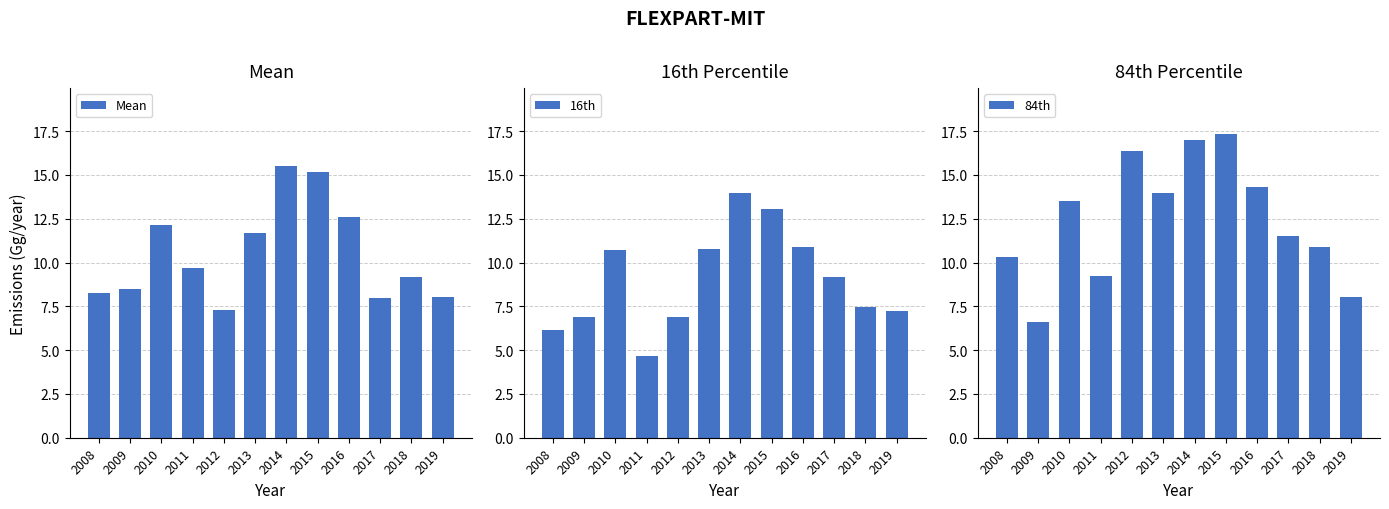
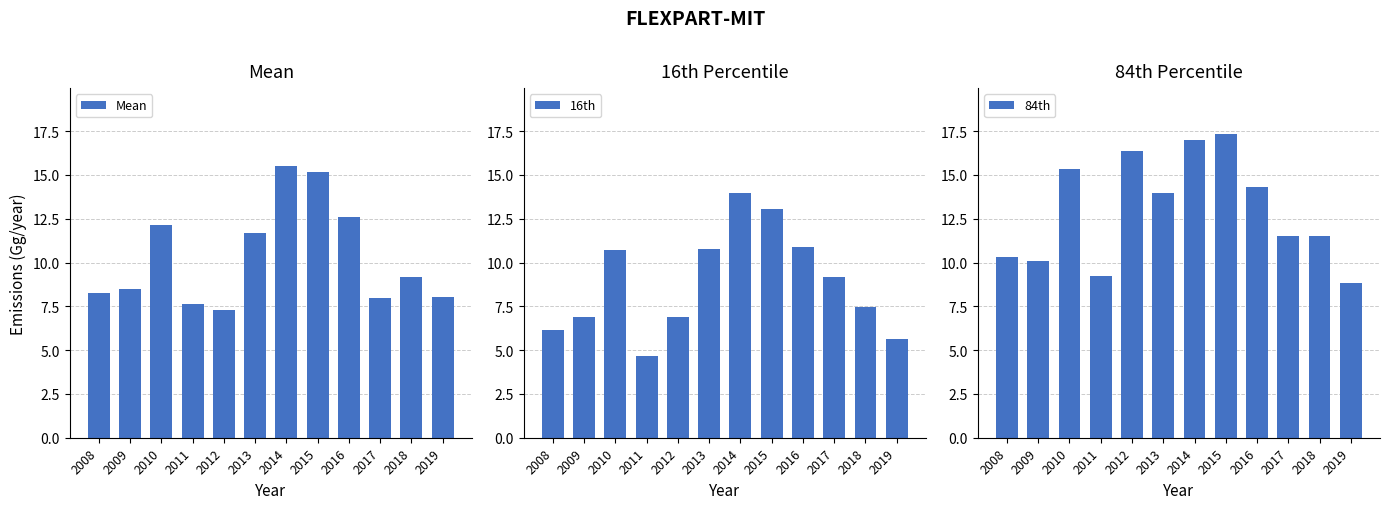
Mean, 2011: 9.7 -> 7.7
16th Percentile, 2019: 7.2 -> 5.6
84th Percentile, 2009: 6.6 -> 10.1
84th Percentile, 2010: 13.5 -> 15.3
84th Percentile, 2018: 10.9 -> 11.5
84th Percentile, 2019: 8.0 -> 8.8
